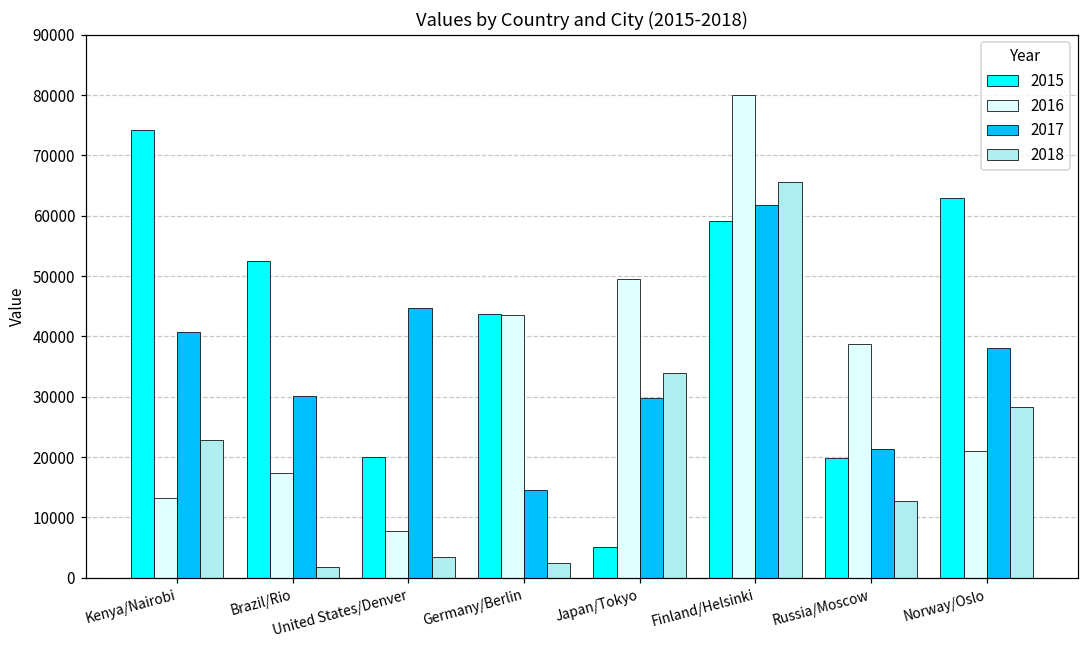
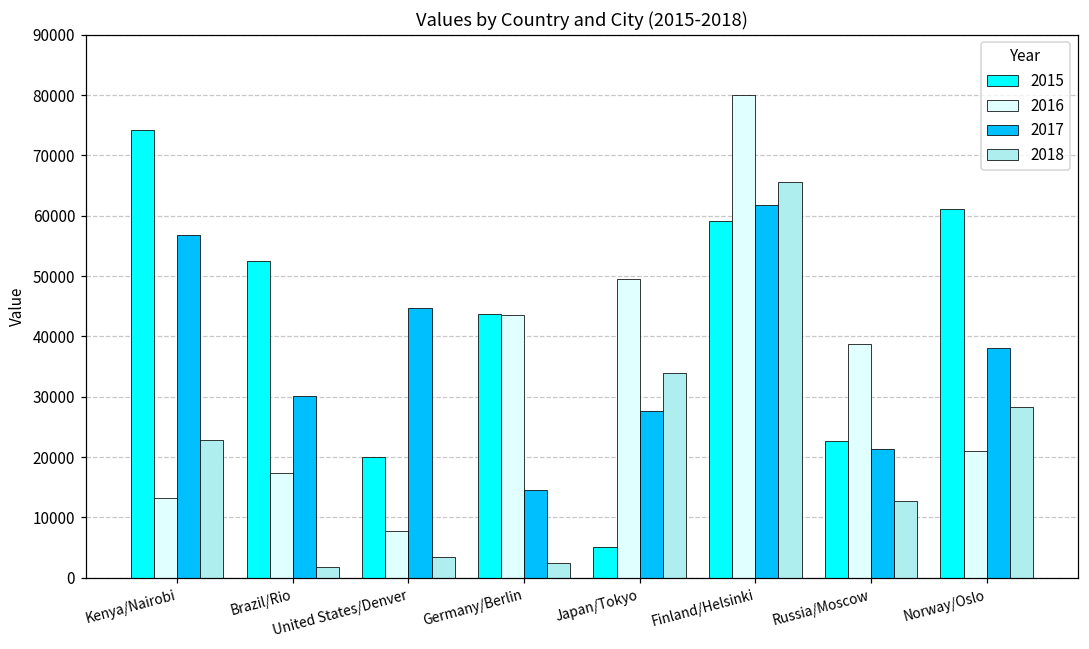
2017, Kenya/Nairobi: 41000 -> 57000
2017, Japan/Tokyo: 30000 -> 28000
2015, Russia/Moscow: 20000 -> 23000
2015, Norway/Oslo: 63000 -> 61000
